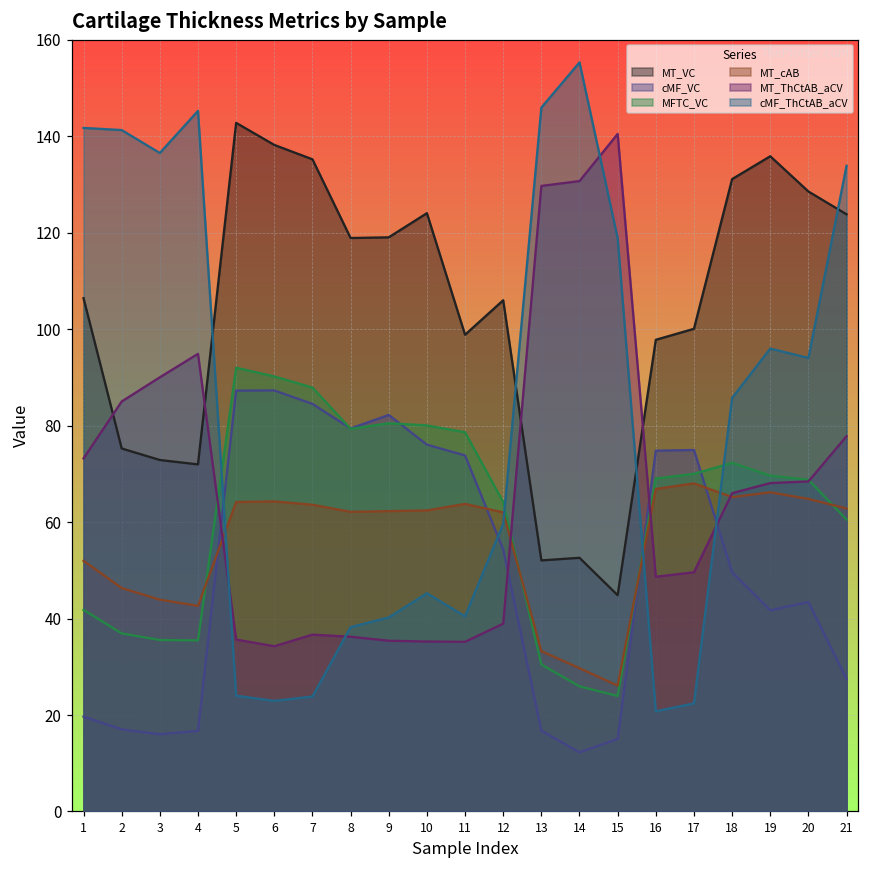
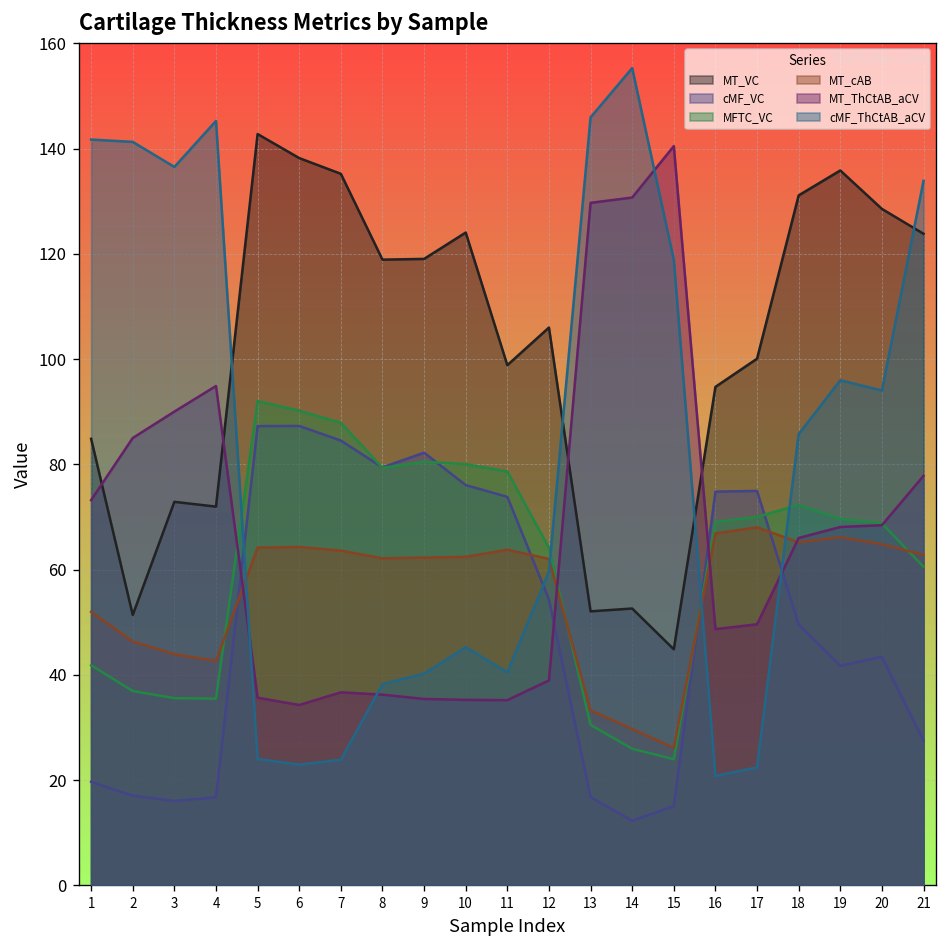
MT_VC, 1: 106 -> 85
MT_VC, 2: 75 -> 51
MT_VC, 16: 98 -> 95
